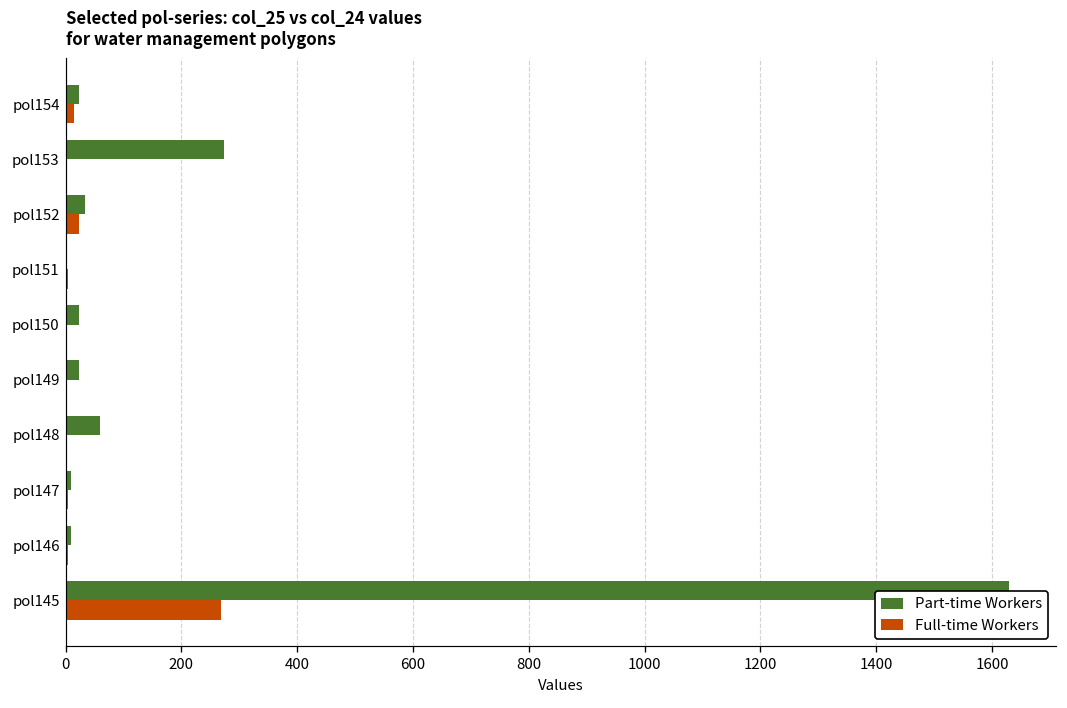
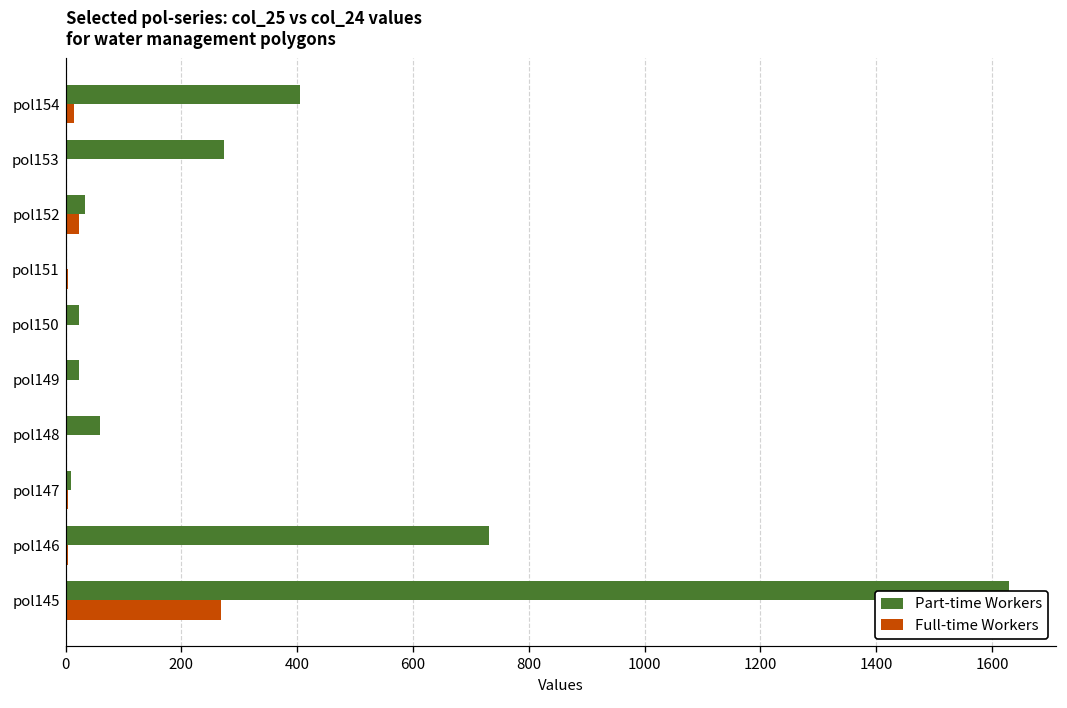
Part-time Workers, pol154: 20 -> 400
Part-time Workers, pol146: 10 -> 730
